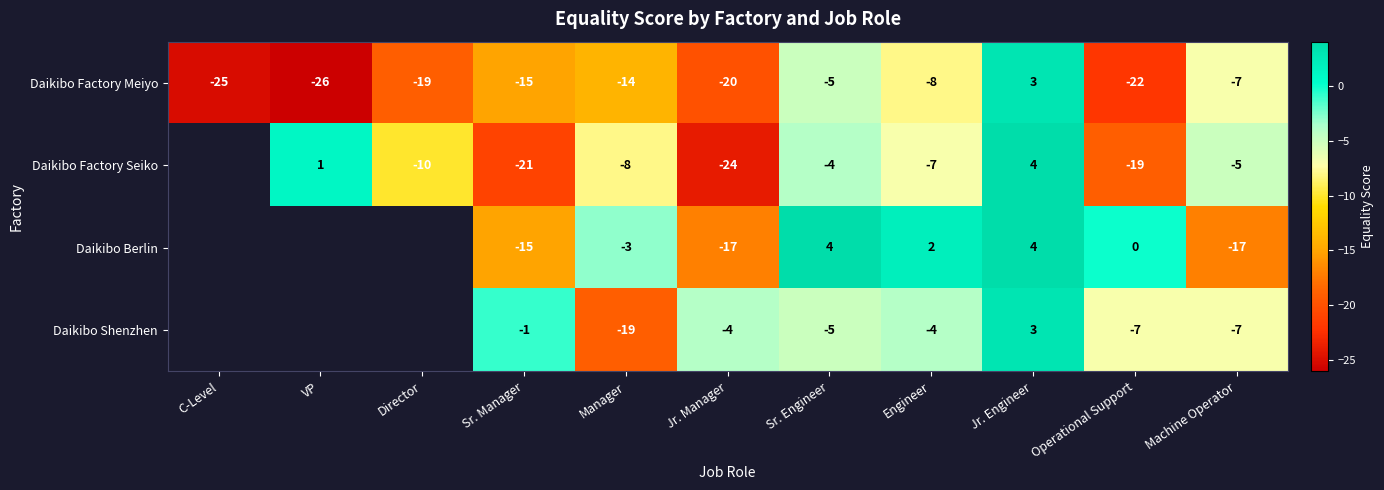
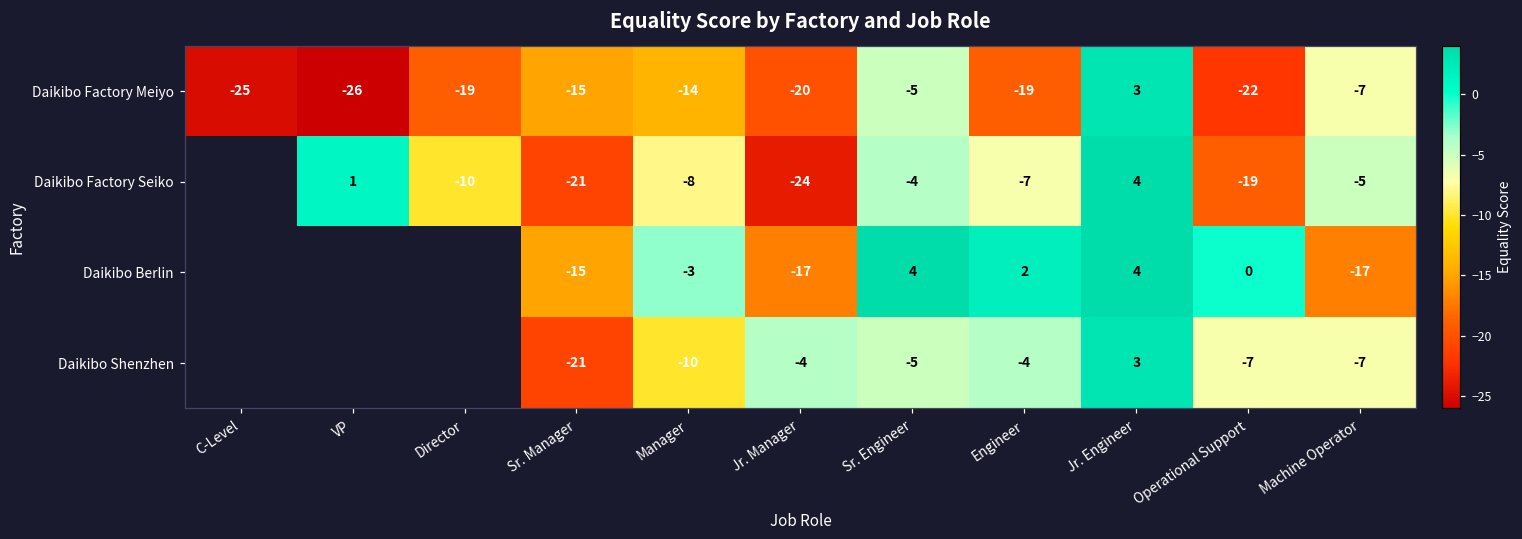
Daikibo Factory Meiyo, Engineer: -8 -> -19
Daikibo Shenzhen, Sr. Manager: -1 -> -21
Daikibo Shenzhen, Manager: -19 -> -10
